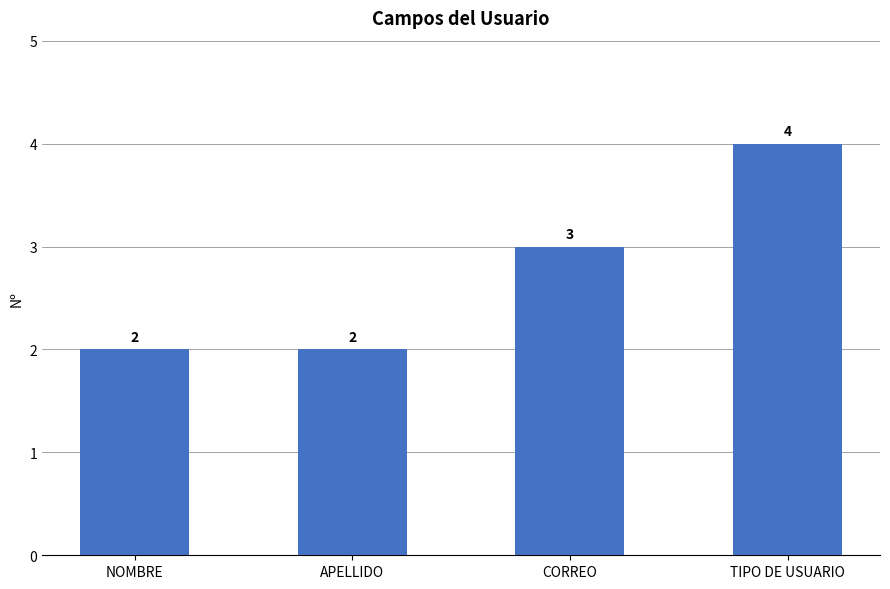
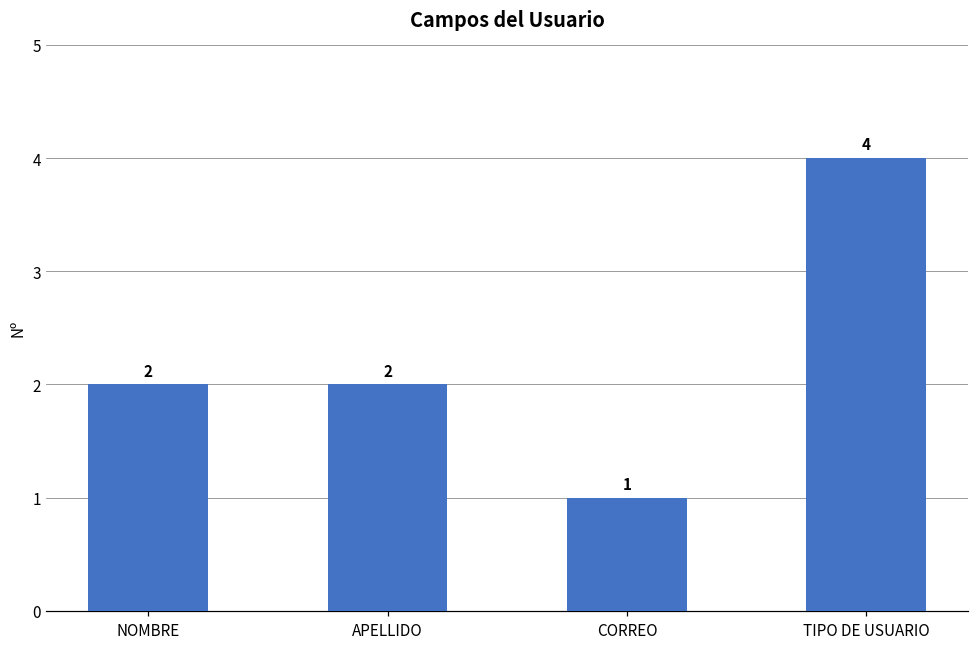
CORREO: 3 -> 1
